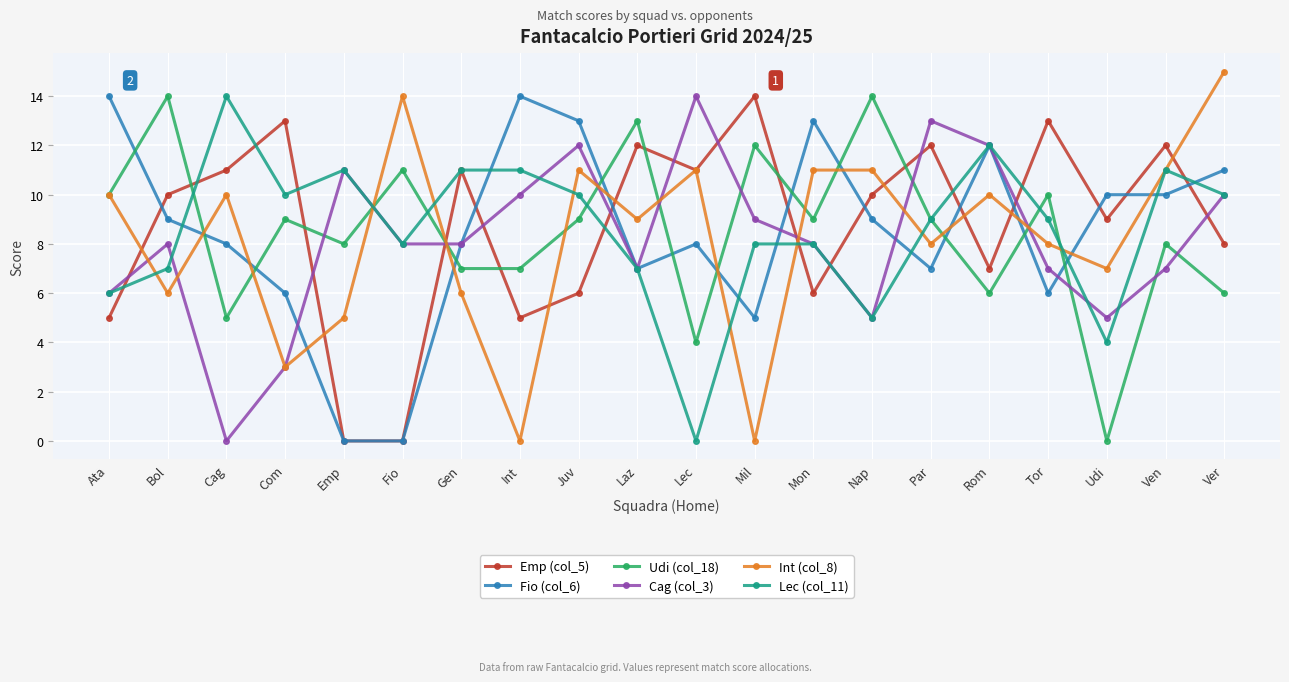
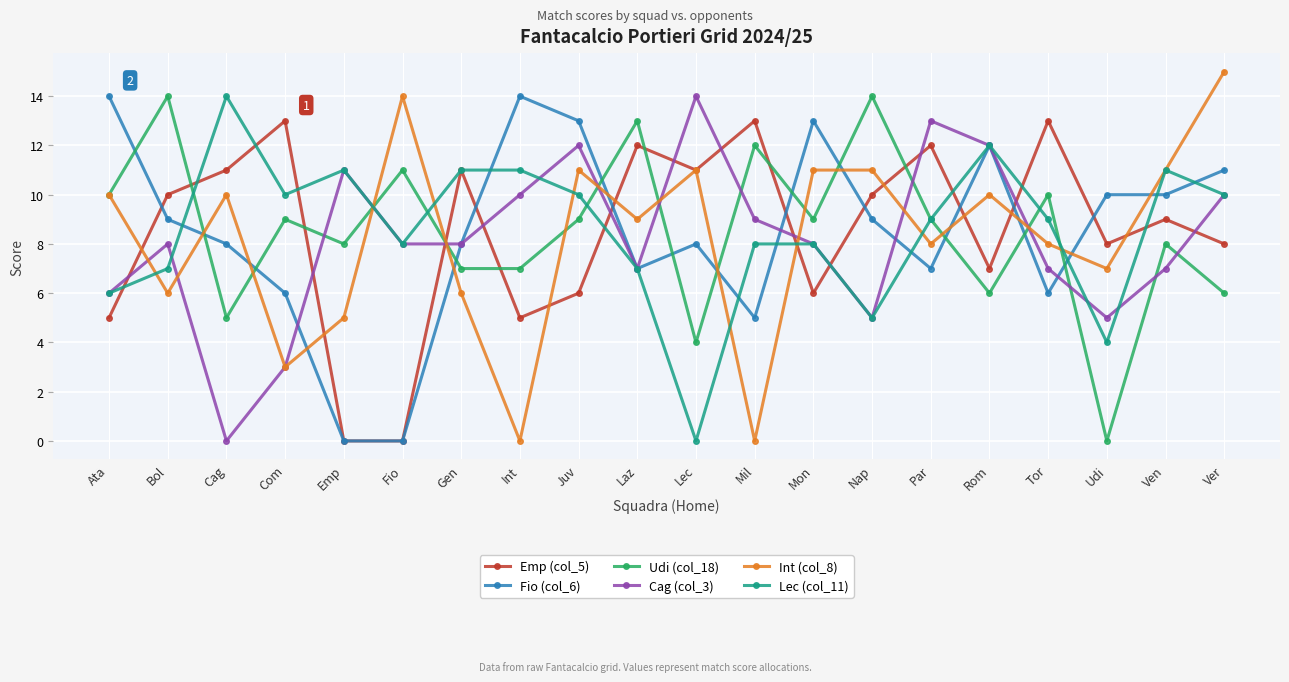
Emp (col_5), Mil: 14 -> 13
Emp (col_5), Udi: 9 -> 8
Emp (col_5), Ven: 12 -> 9
